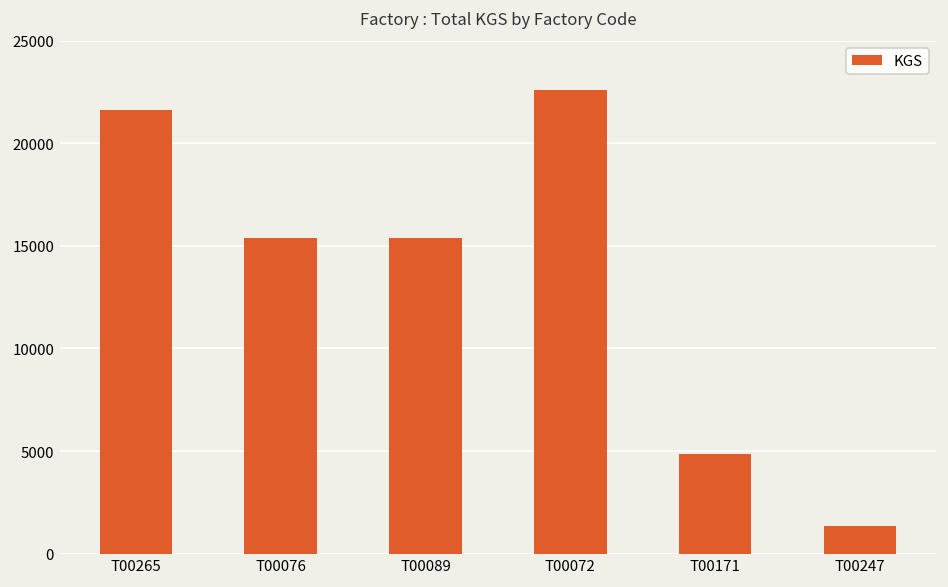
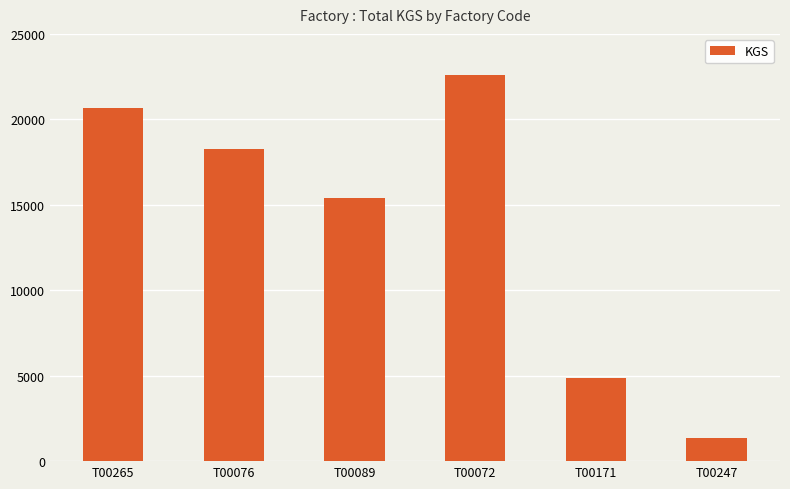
T00265: 21600 -> 20600
T00076: 15400 -> 18200
